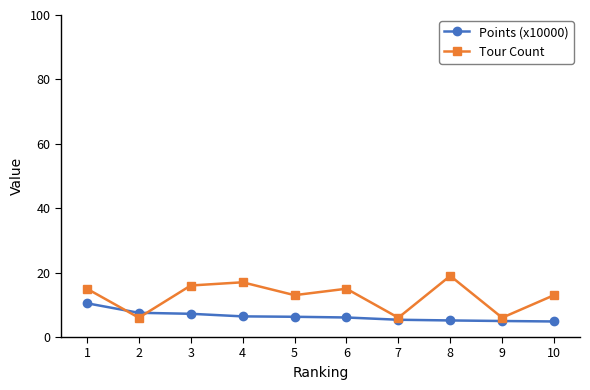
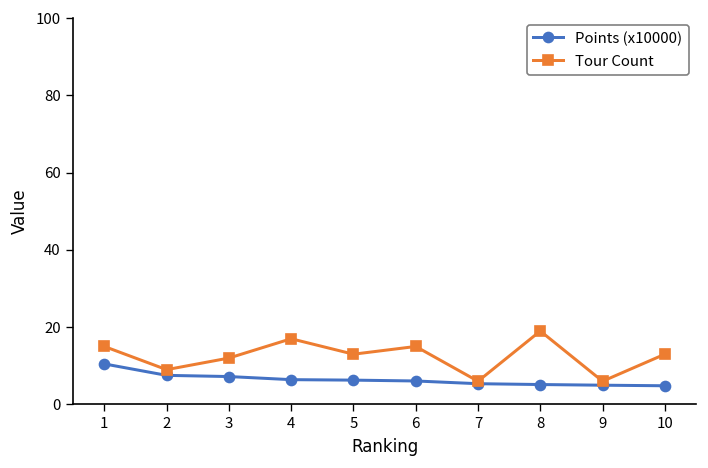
Tour Count, 2: 6 -> 9
Tour Count, 3: 16 -> 12
